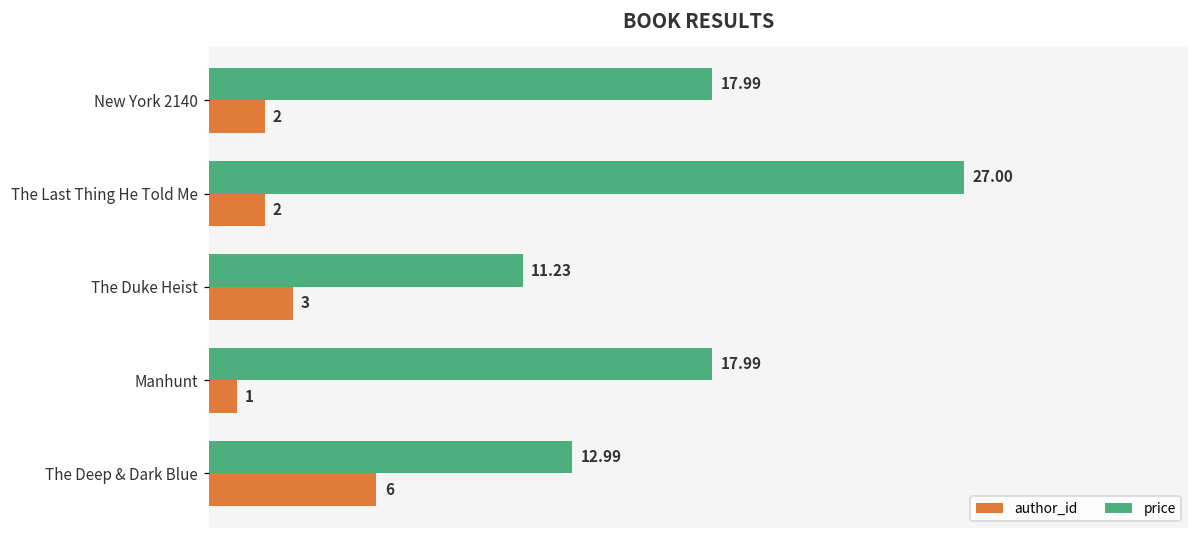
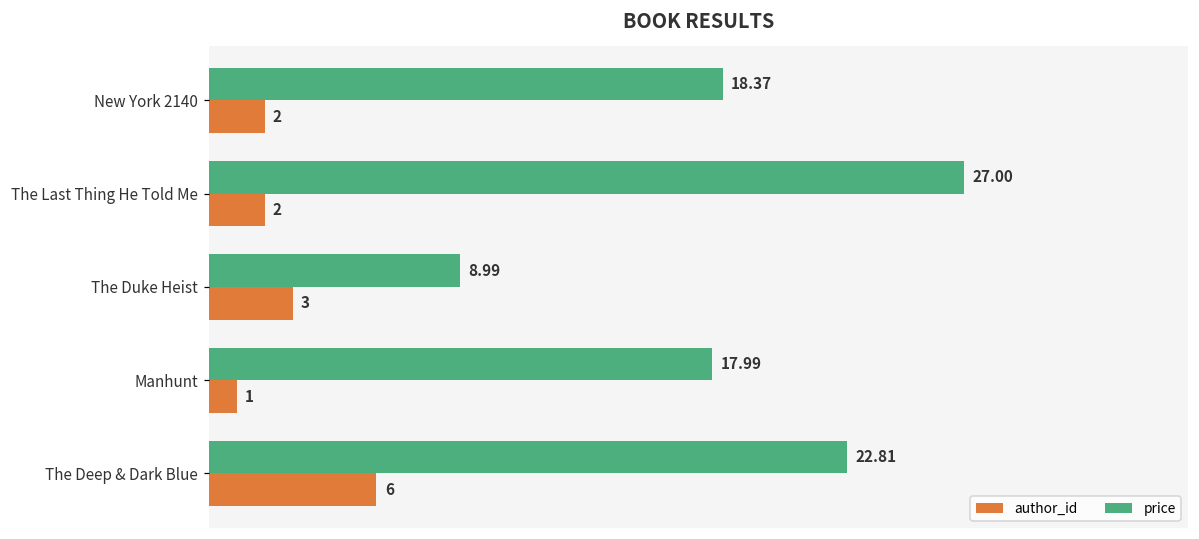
price, New York 2140: 17.99 -> 18.37
price, The Duke Heist: 11.23 -> 8.99
price, The Deep & Dark Blue: 12.99 -> 22.81
